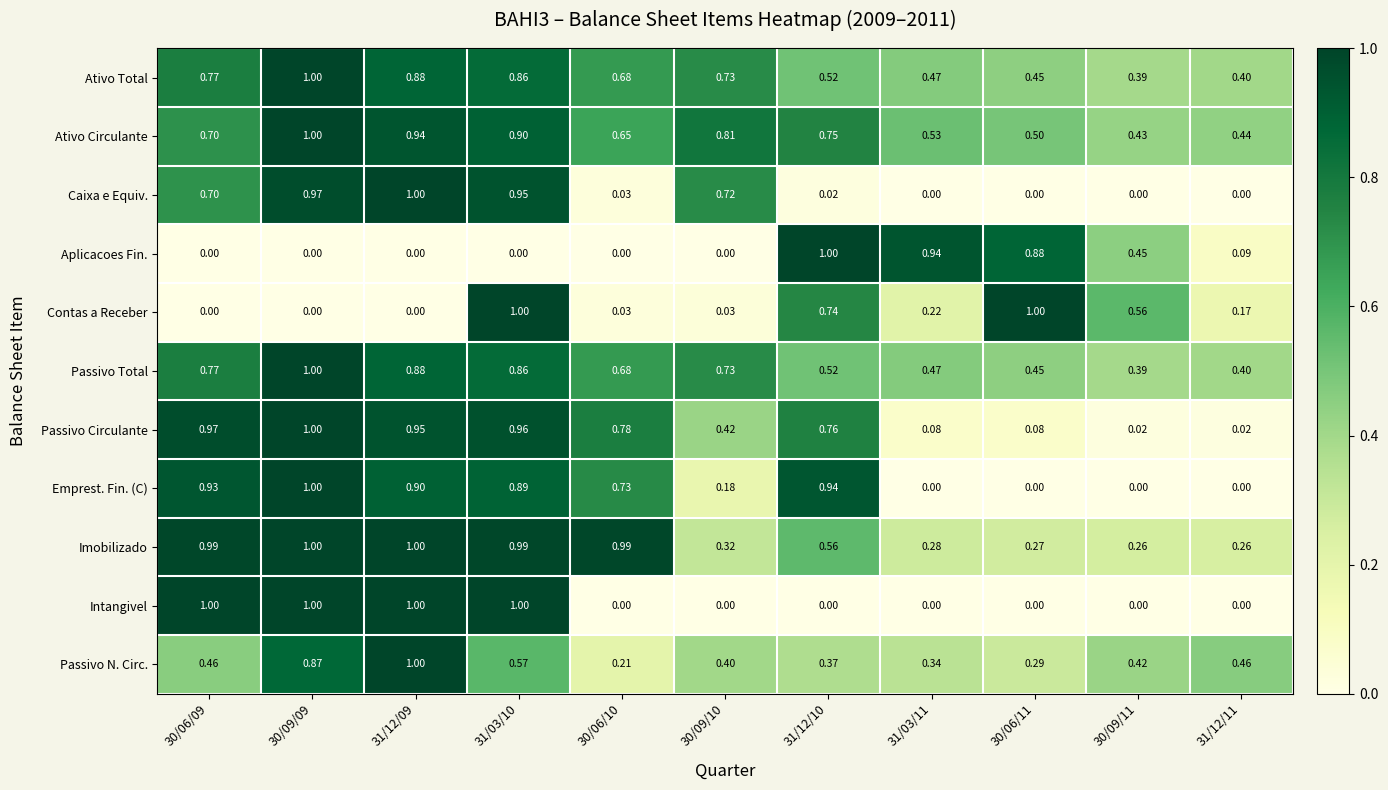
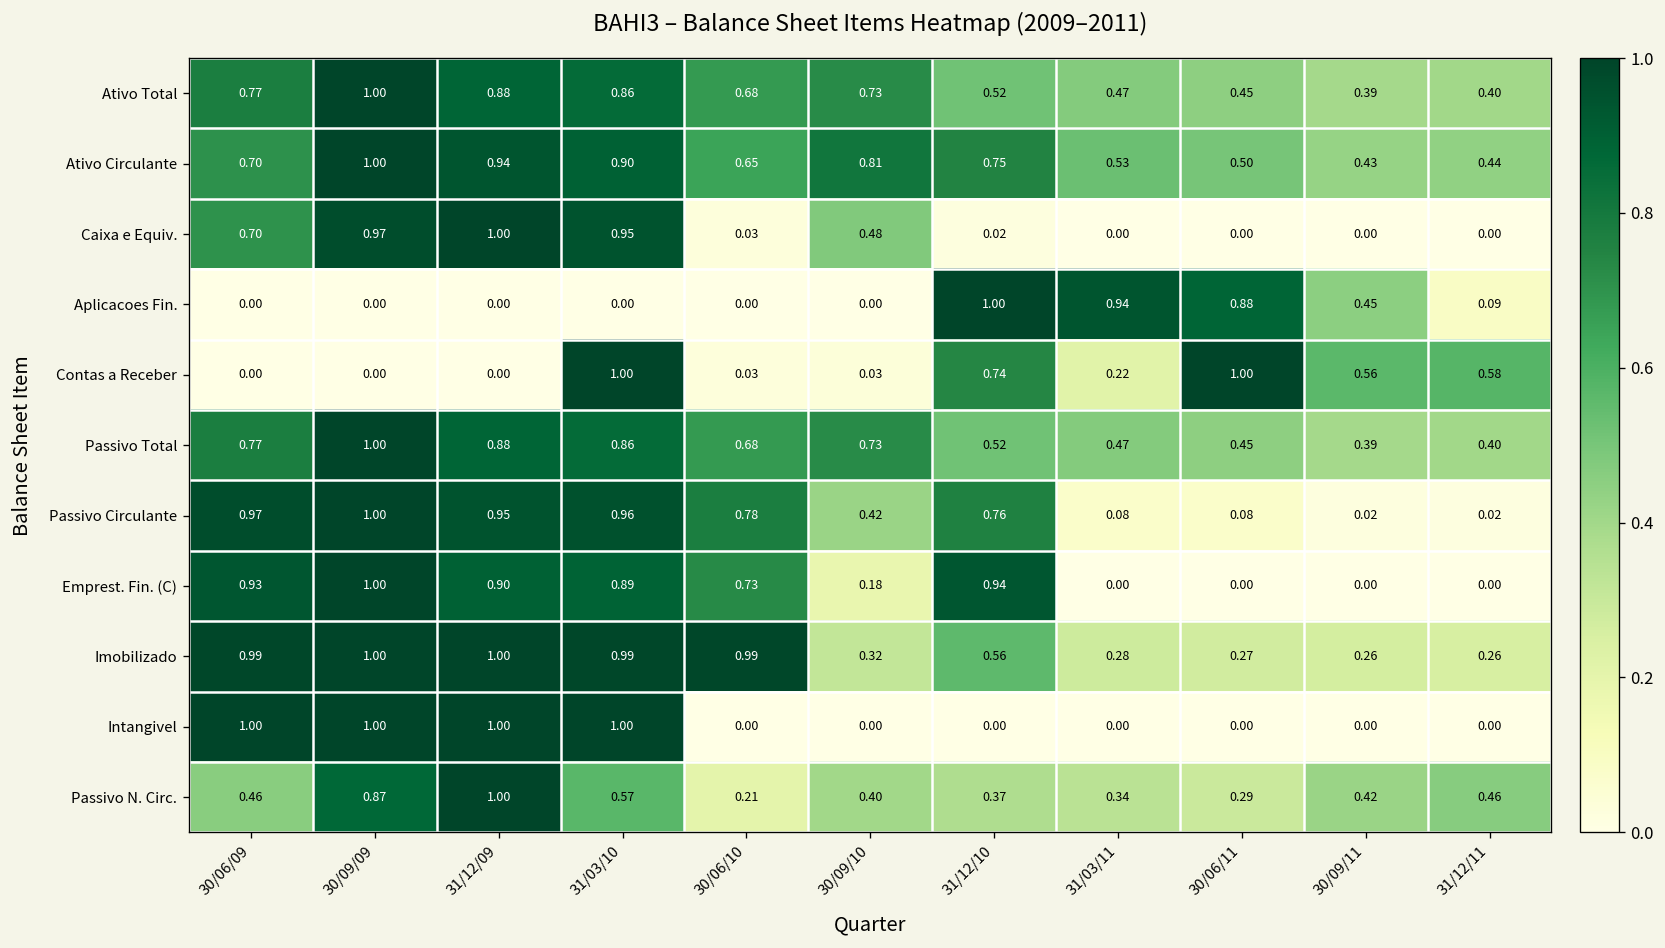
Caixa e Equiv., 30/09/10: 0.72 -> 0.48
Contas a Receber, 31/12/11: 0.17 -> 0.58
